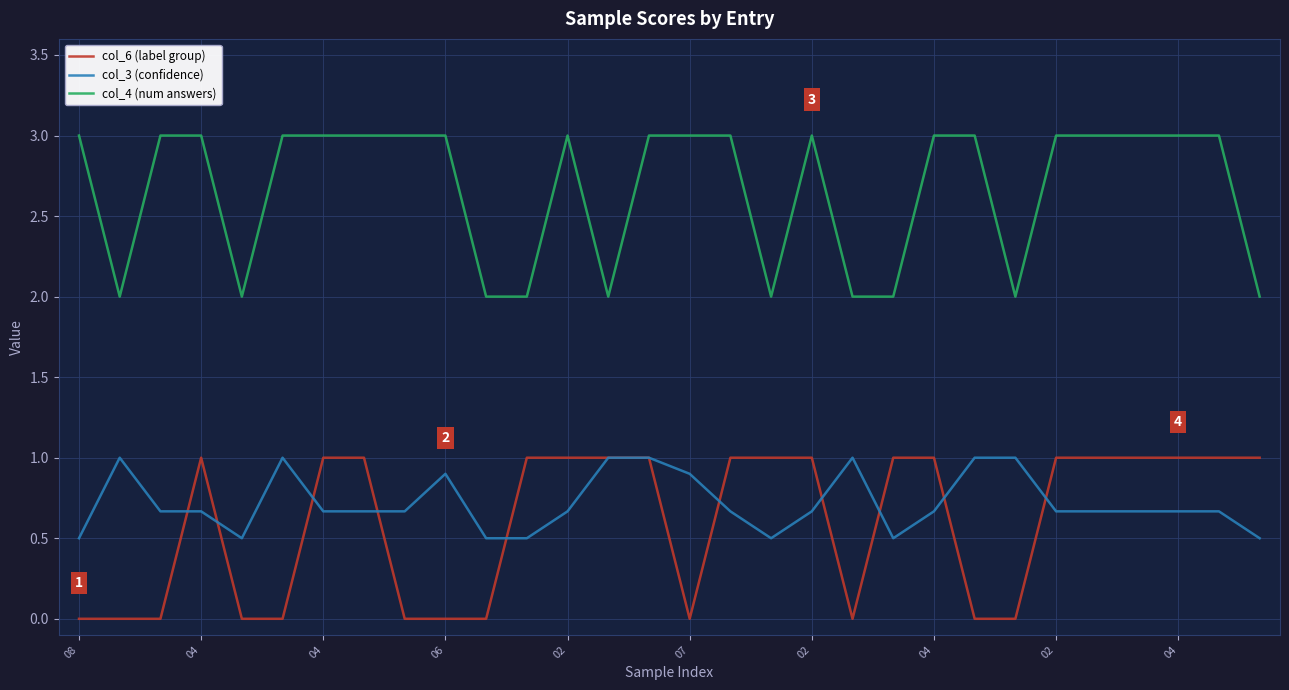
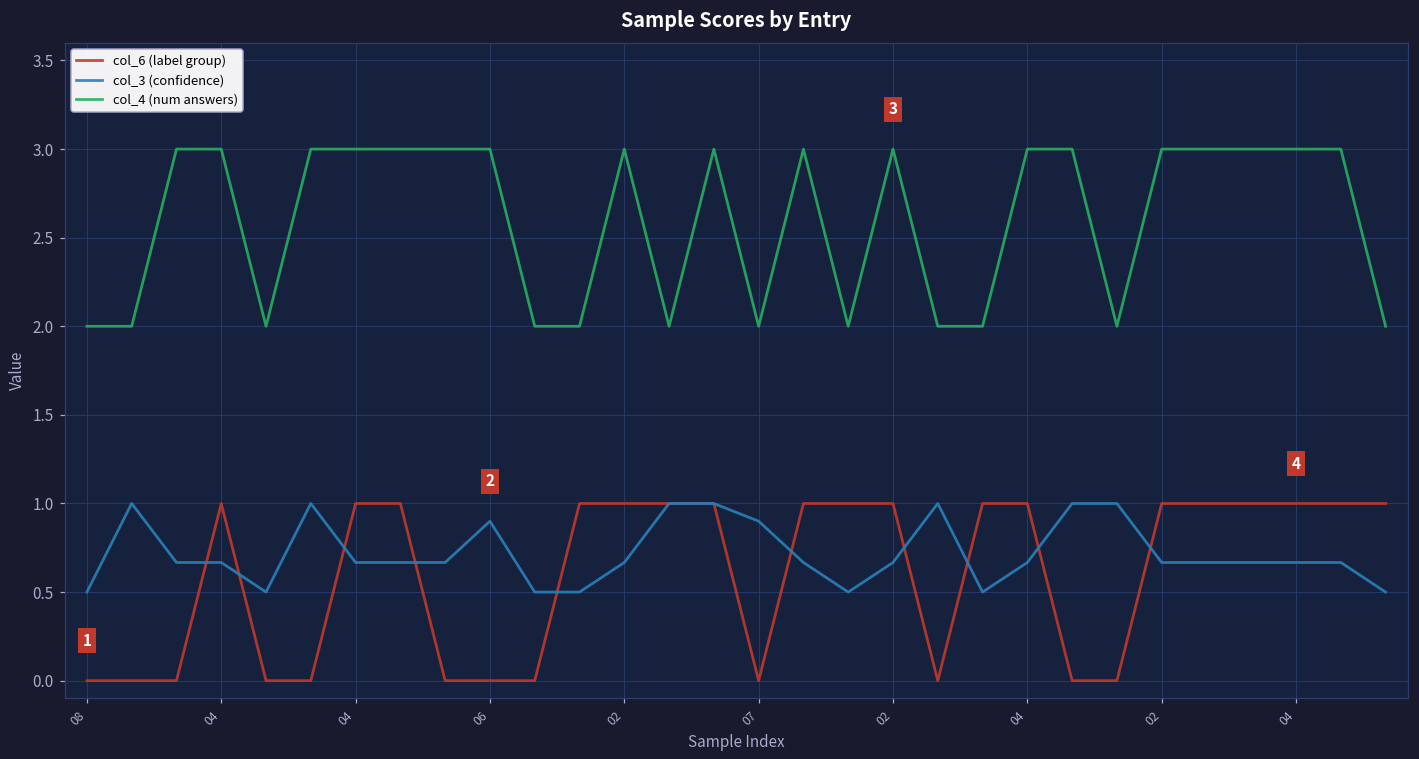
col_4 (num answers), 08: 3 -> 2
col_4 (num answers), 07: 3 -> 2
